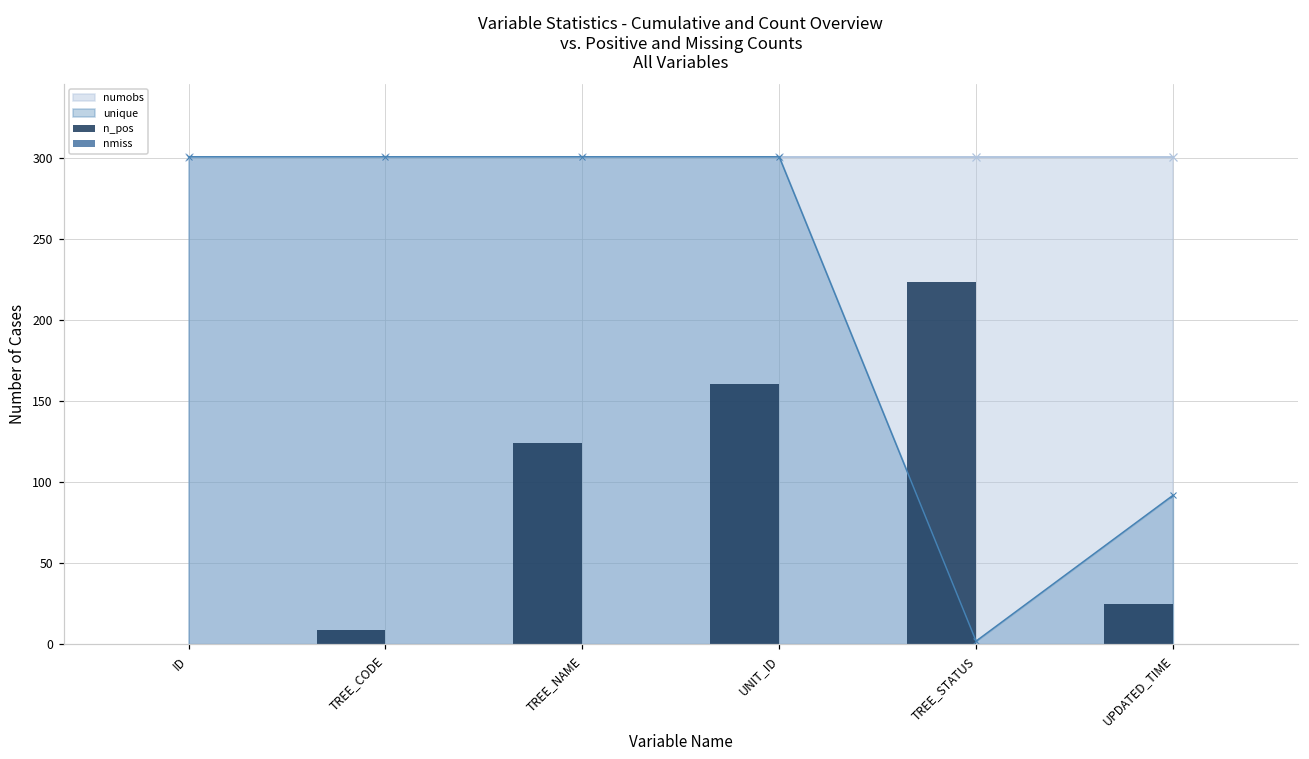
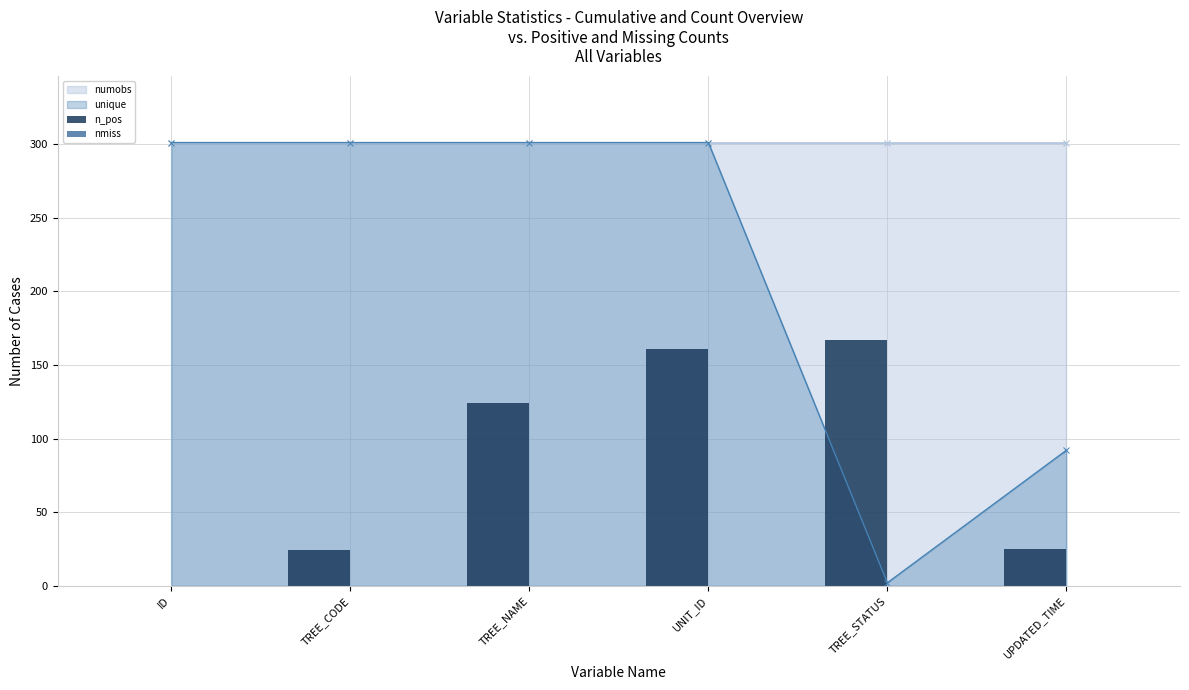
n_pos, TREE_CODE: 9 -> 24
n_pos, TREE_STATUS: 224 -> 167
